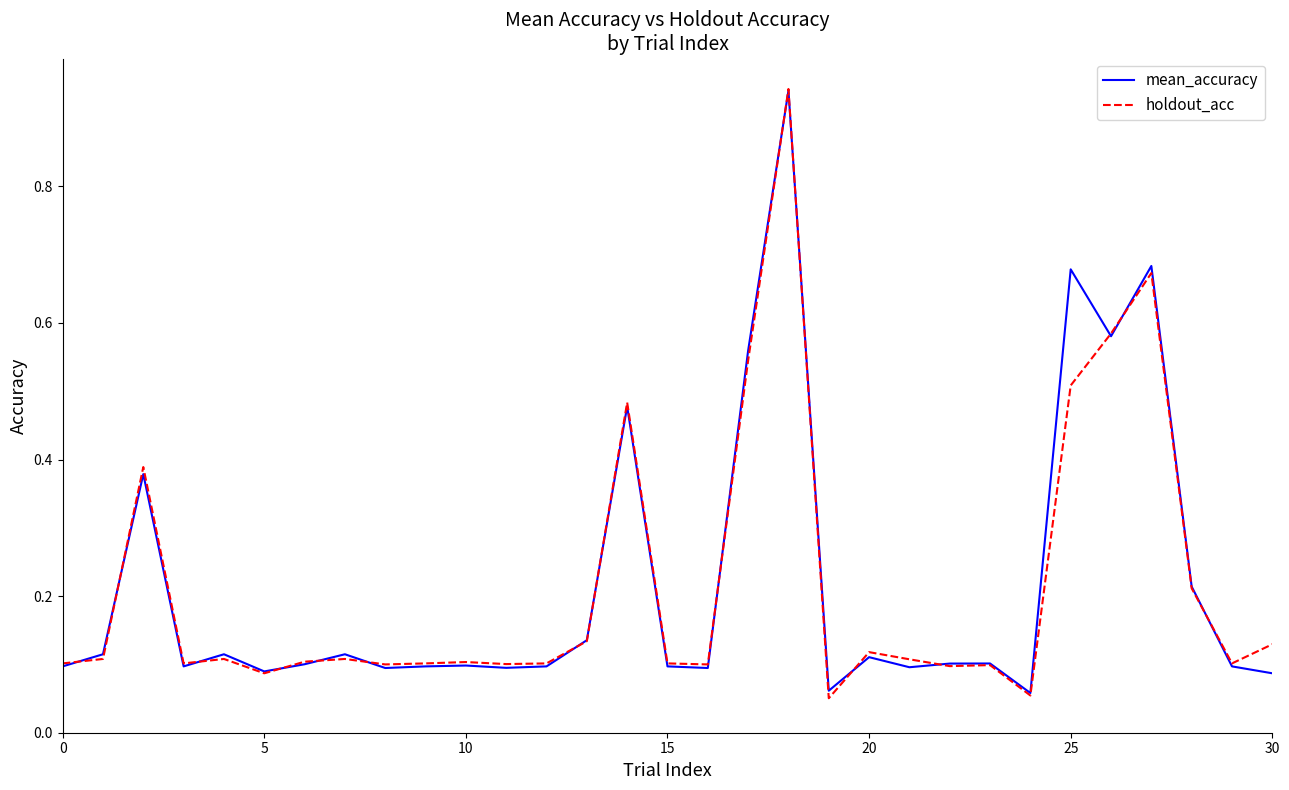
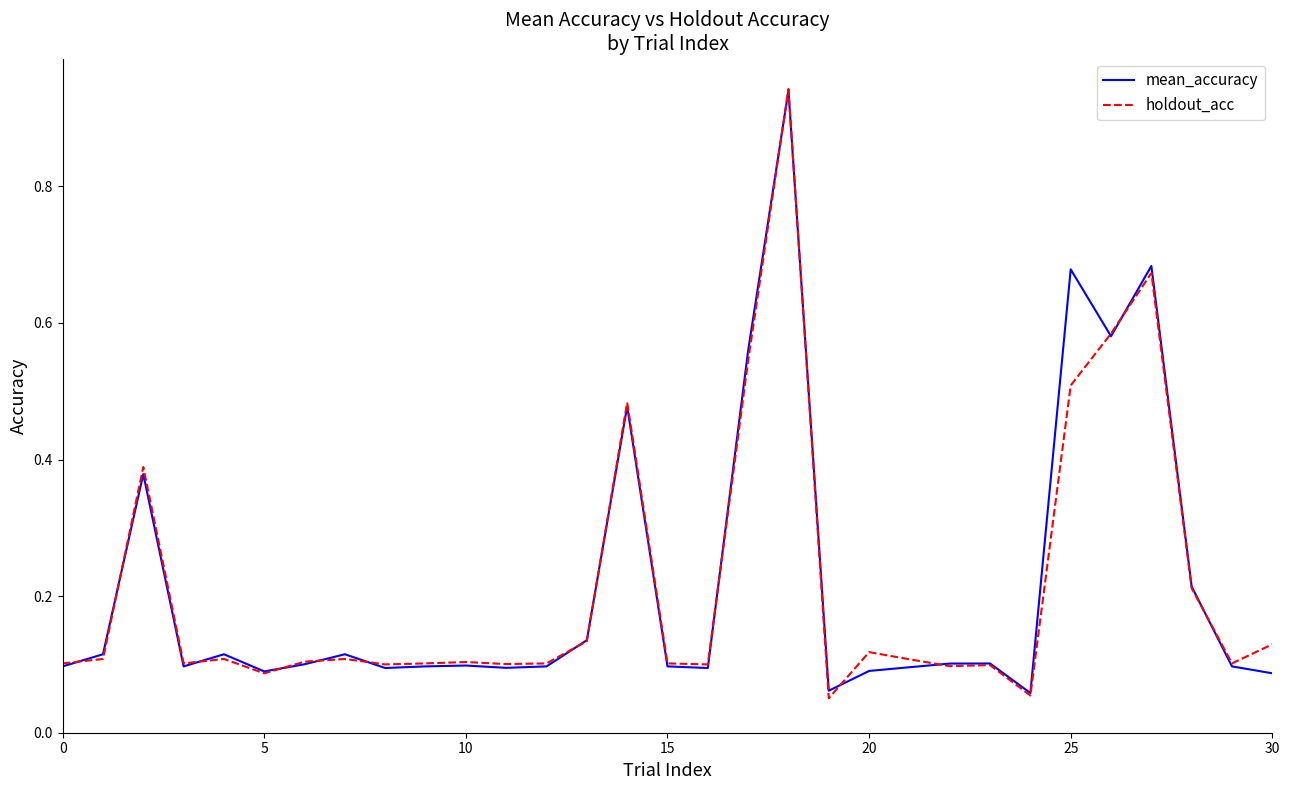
mean_accuracy, 20: 0.11 -> 0.09
